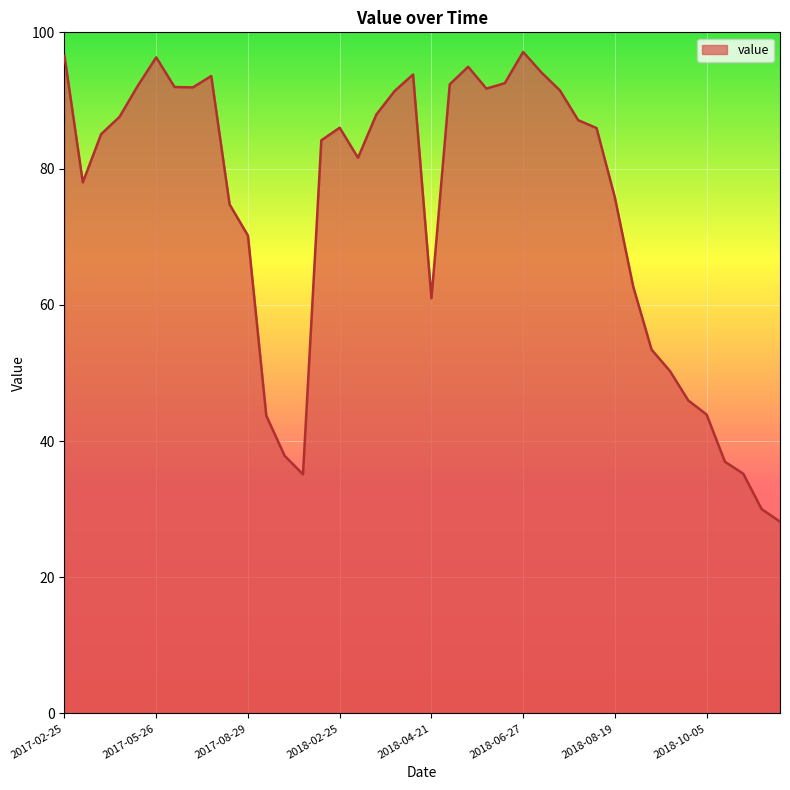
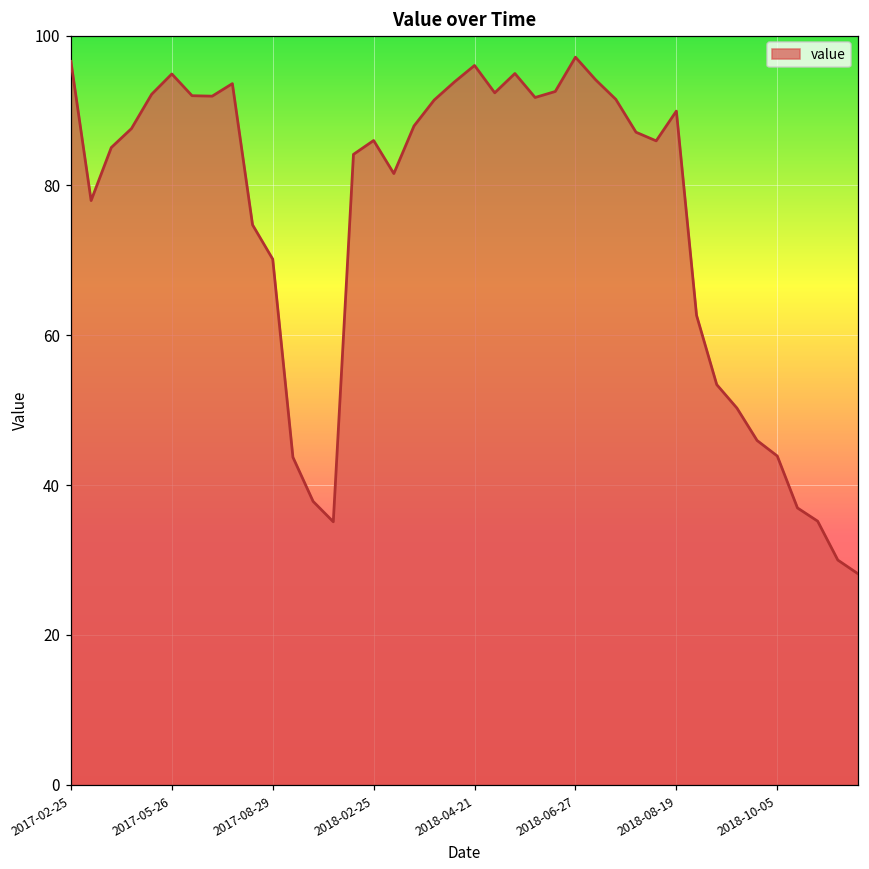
2017-05-26: 96 -> 95
2018-04-21: 61 -> 96
2018-08-19: 76 -> 90
